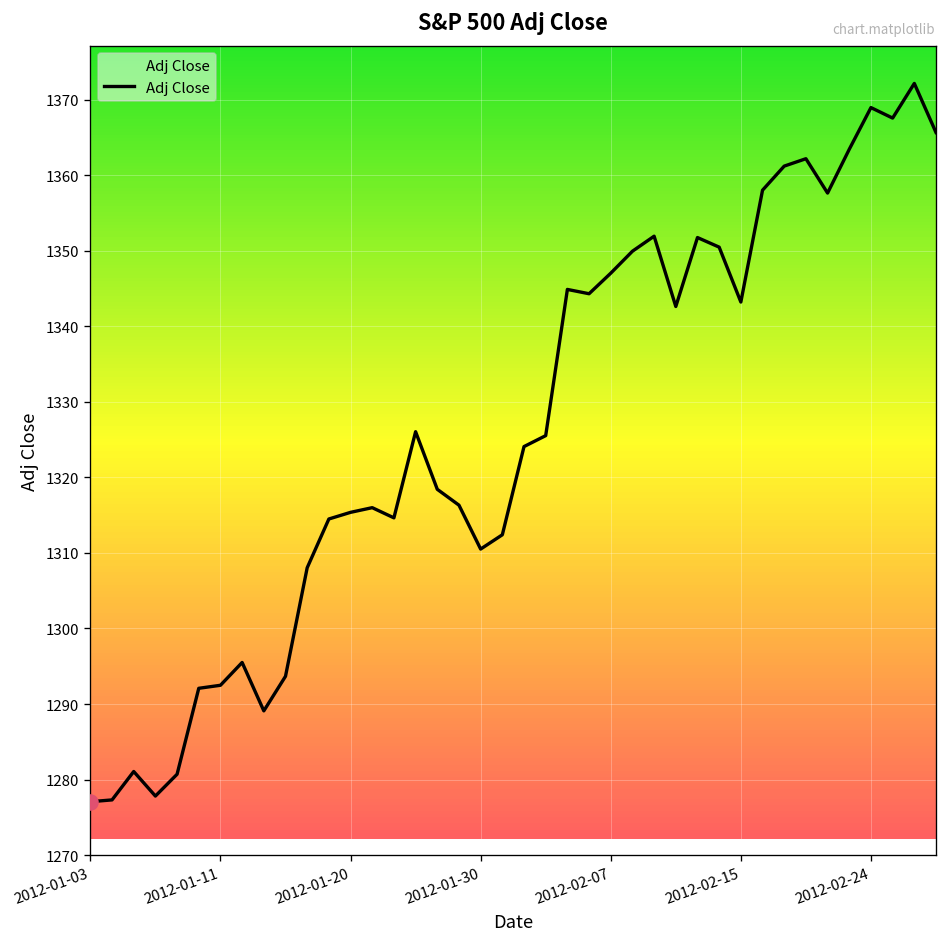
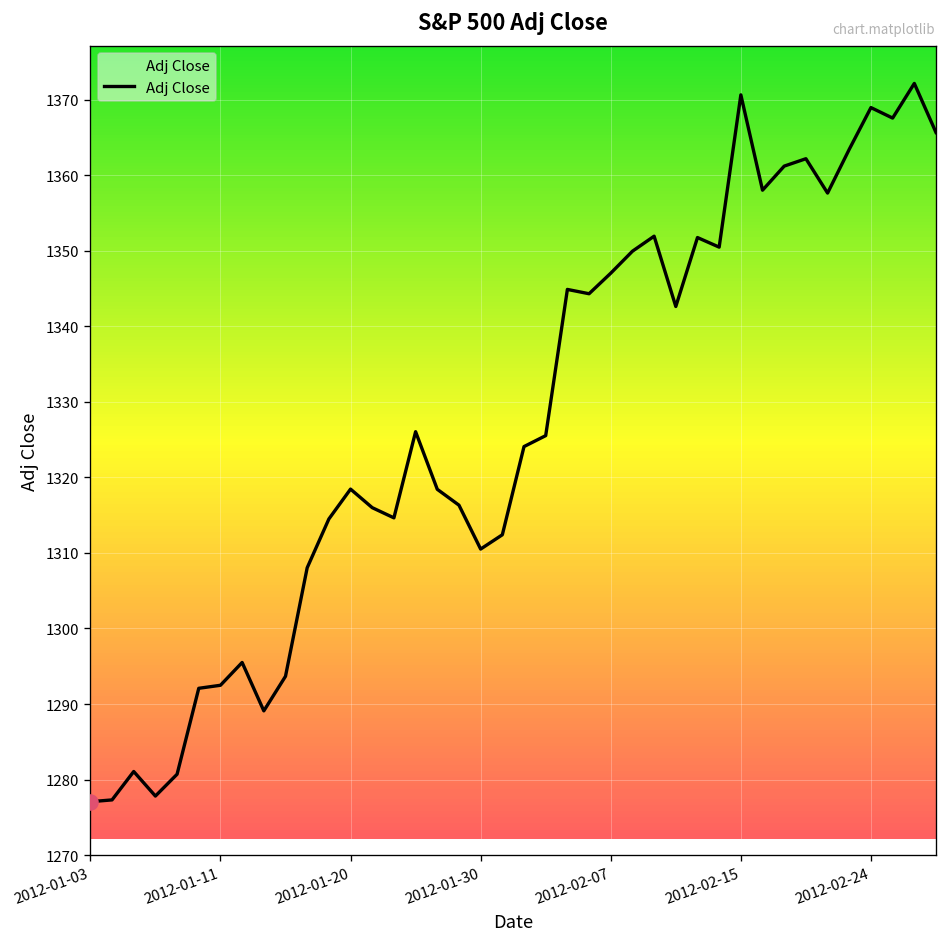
Adj Close, 2012-01-20: 1315 -> 1318
Adj Close, 2012-02-15: 1343 -> 1371
